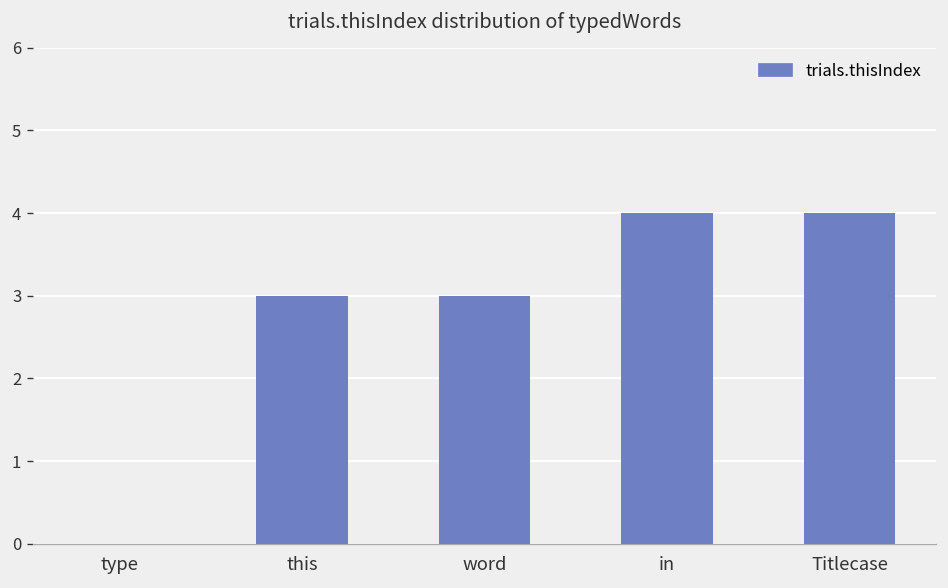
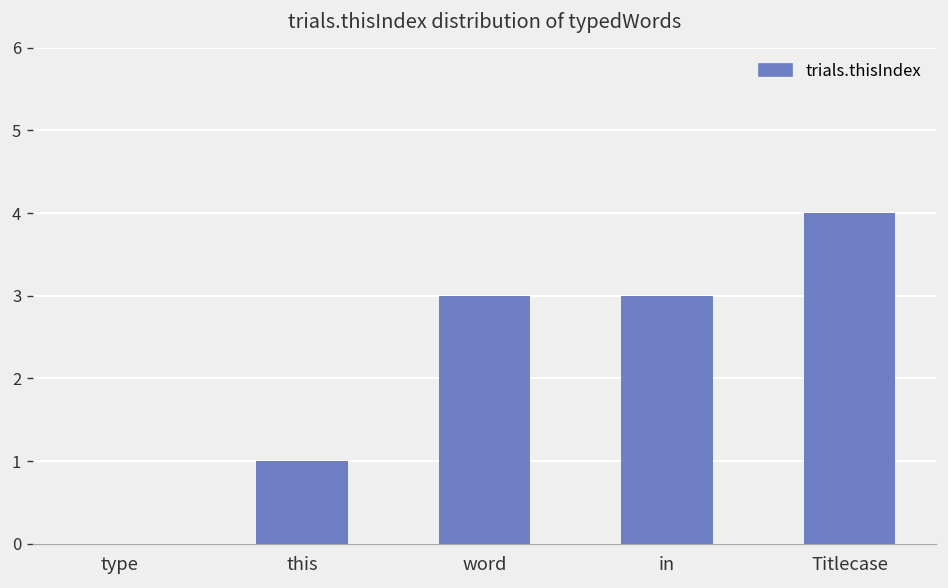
this: 3 -> 1
in: 4 -> 3
